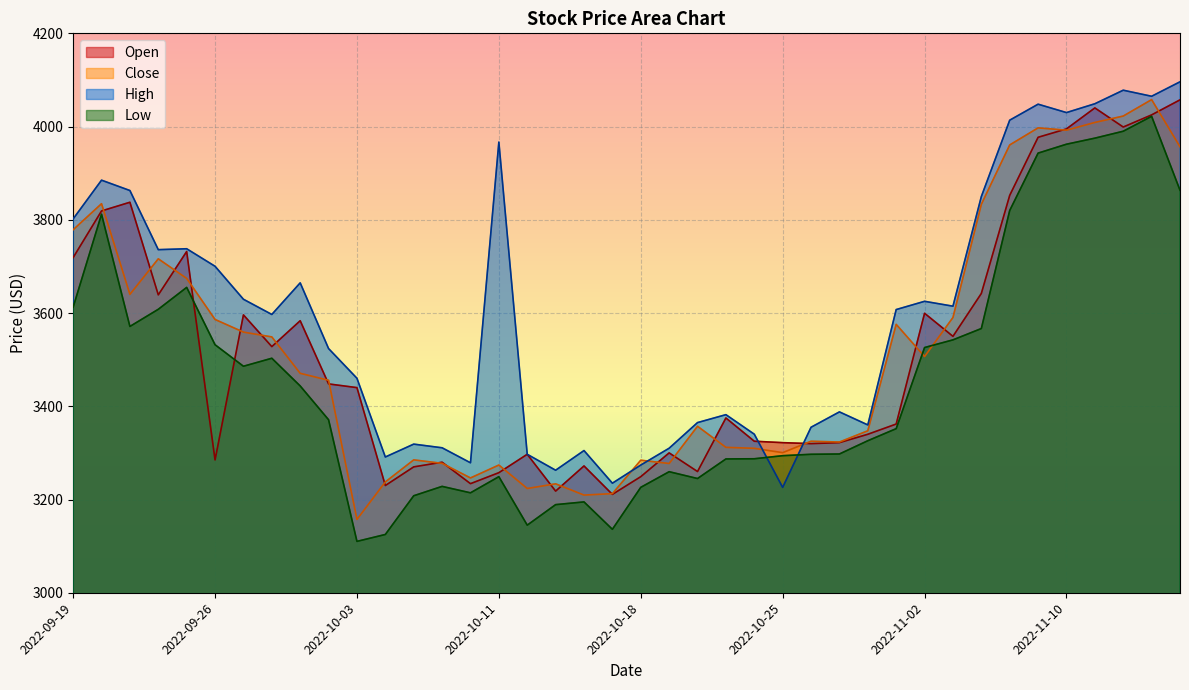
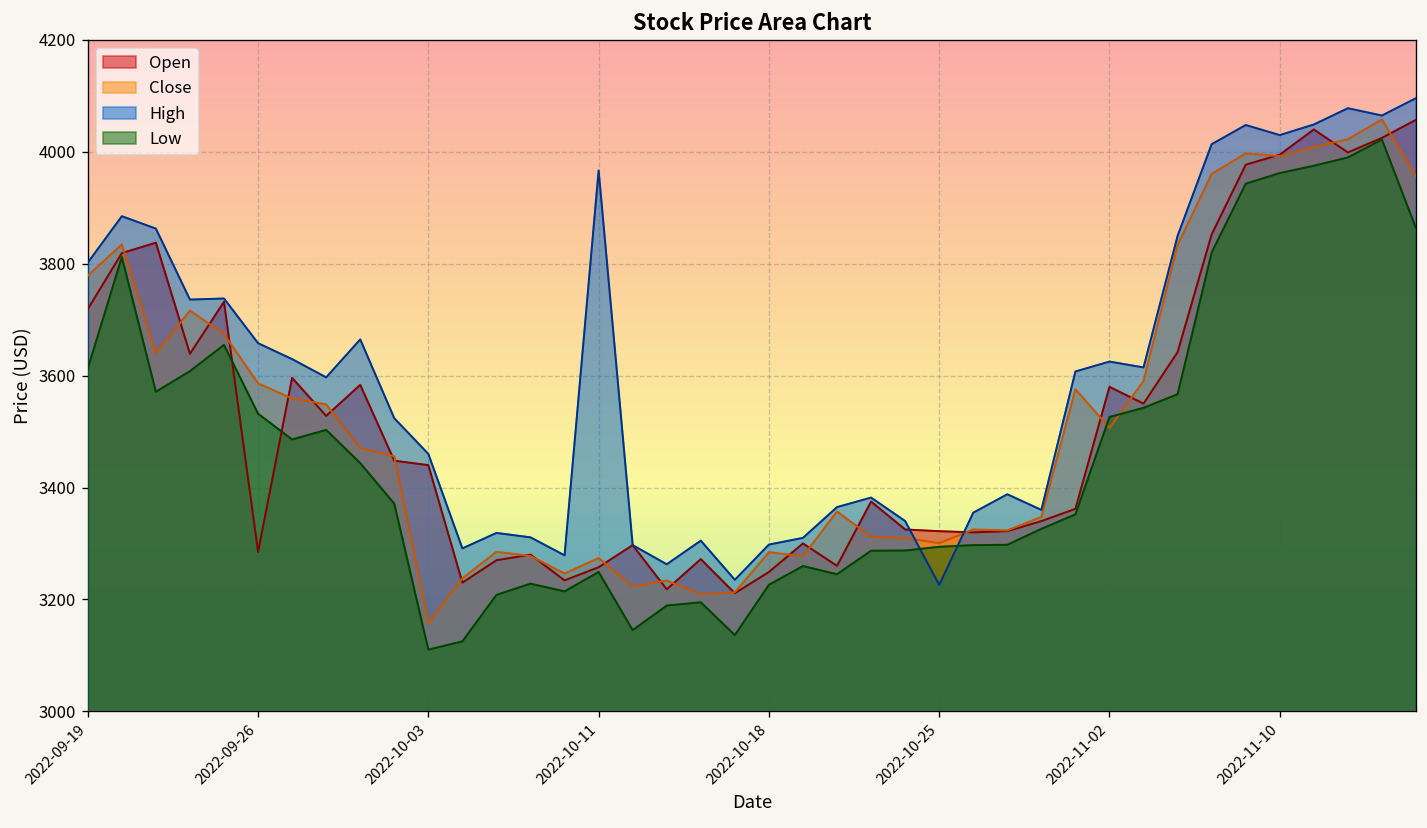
High, 2022-09-26: 3700 -> 3660
High, 2022-10-18: 3270 -> 3300
Open, 2022-11-02: 3600 -> 3580
